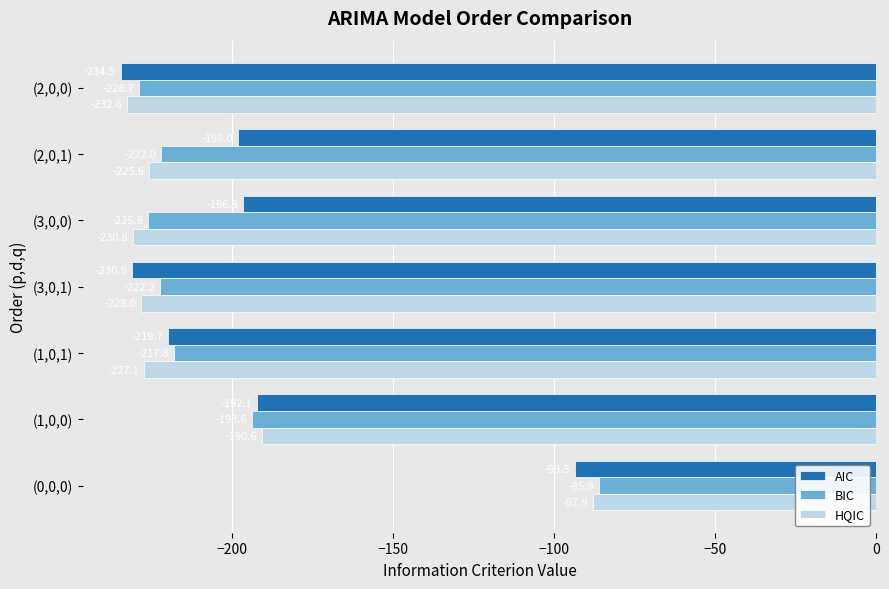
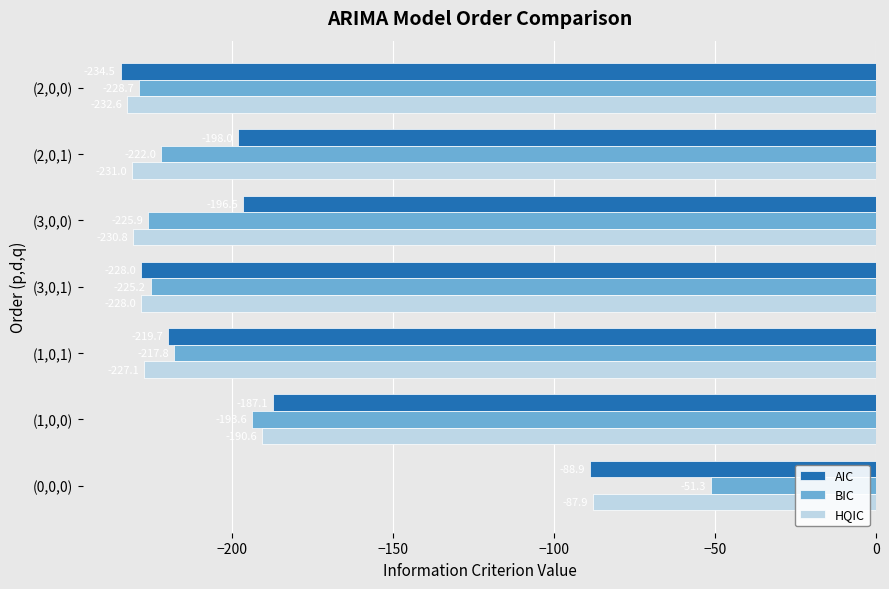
HQIC, (2,0,1): -226 -> -231
AIC, (3,0,1): -231 -> -228
BIC, (3,0,1): -222 -> -225
AIC, (1,0,0): -192 -> -187
AIC, (0,0,0): -93 -> -89
BIC, (0,0,0): -86 -> -51
